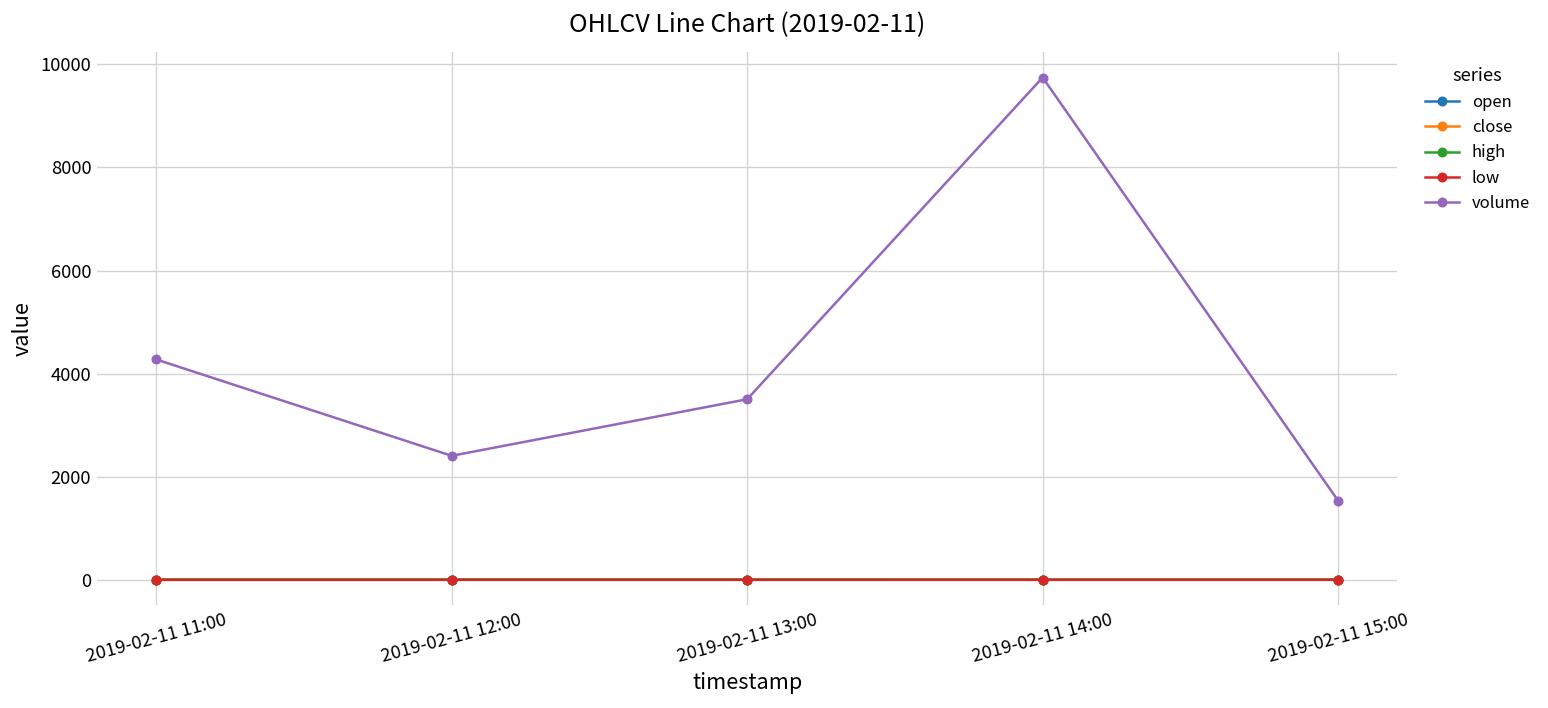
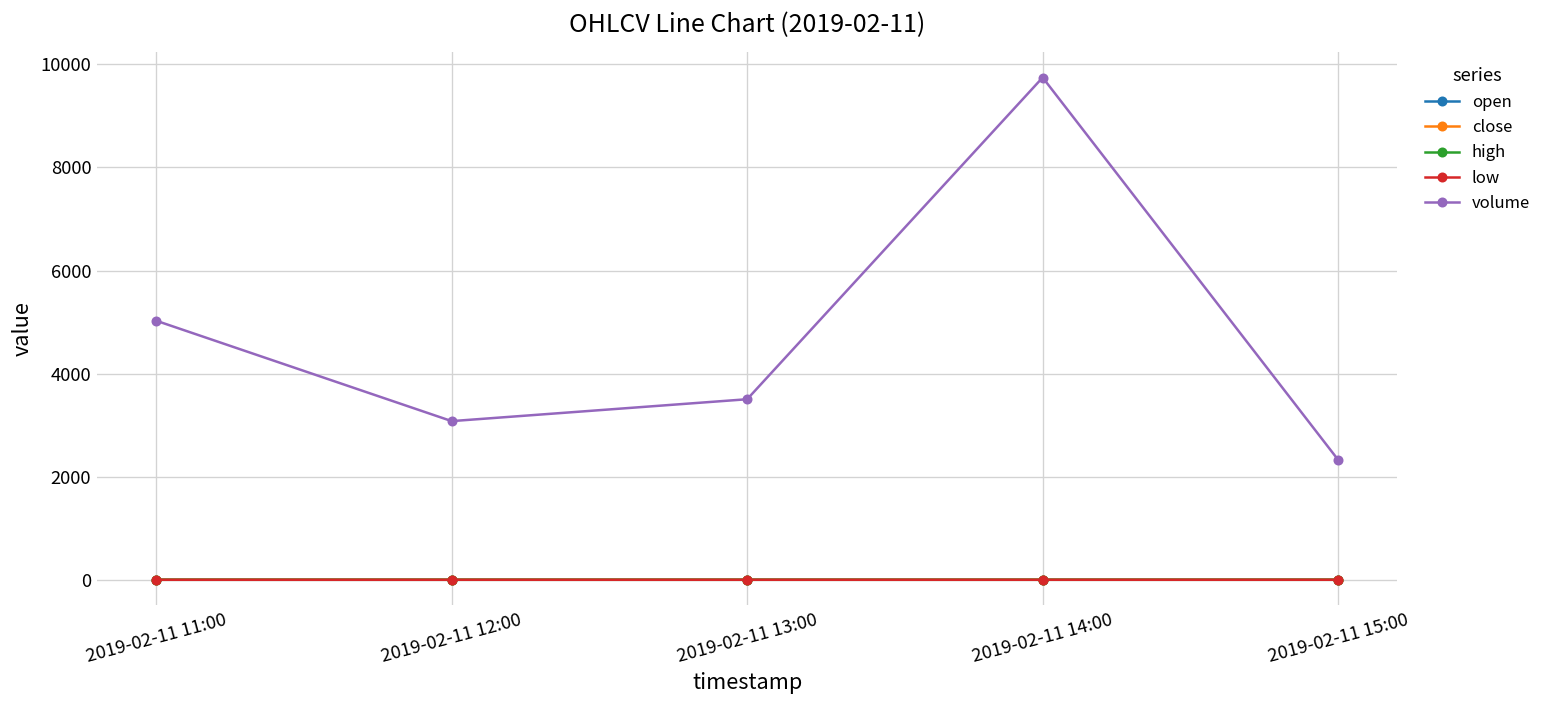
volume, 2019-02-11 11:00: 4300 -> 5000
volume, 2019-02-11 12:00: 2400 -> 3100
volume, 2019-02-11 15:00: 1500 -> 2300
